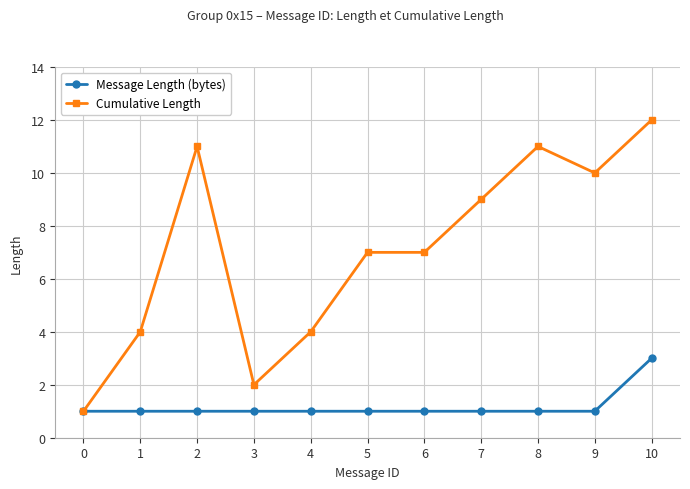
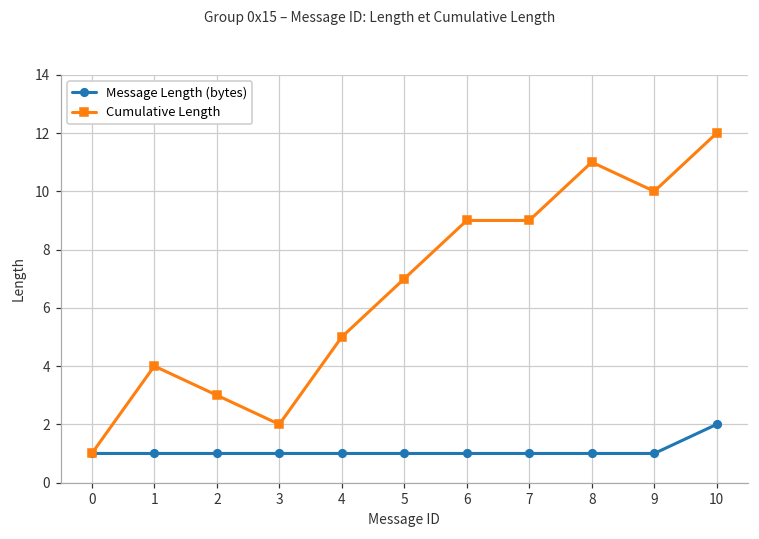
Cumulative Length, 2: 11 -> 3
Cumulative Length, 4: 4 -> 5
Cumulative Length, 6: 7 -> 9
Message Length (bytes), 10: 3 -> 2
